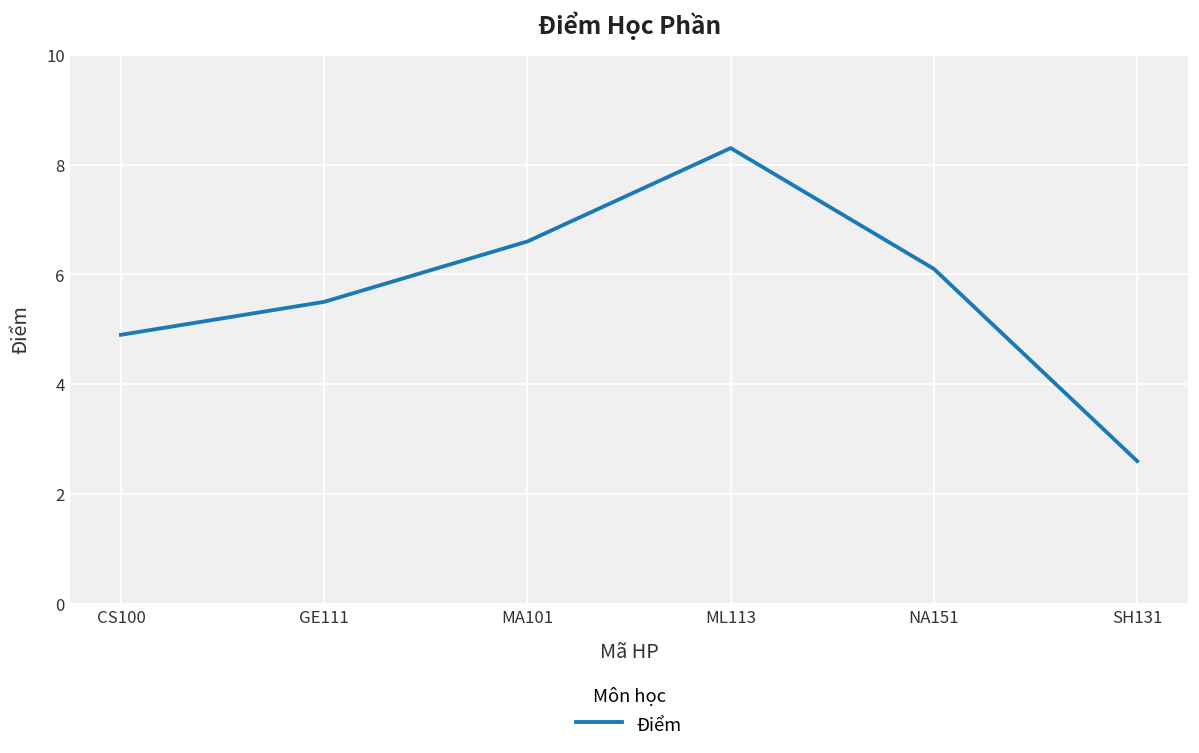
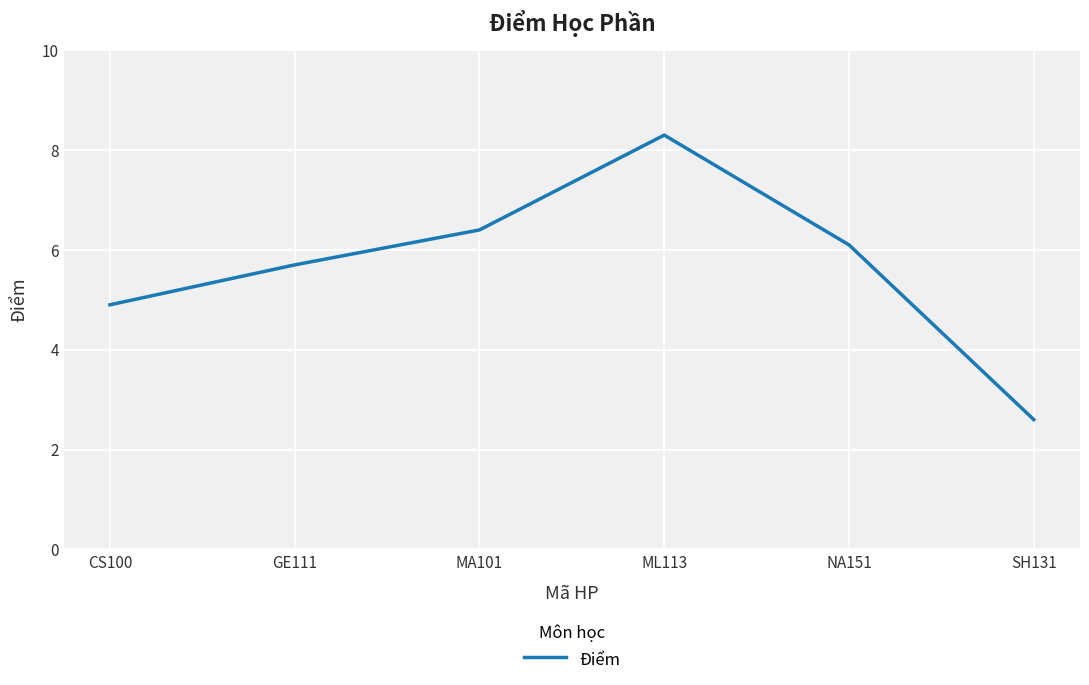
GE111: 5.5 -> 5.7
MA101: 6.6 -> 6.4
